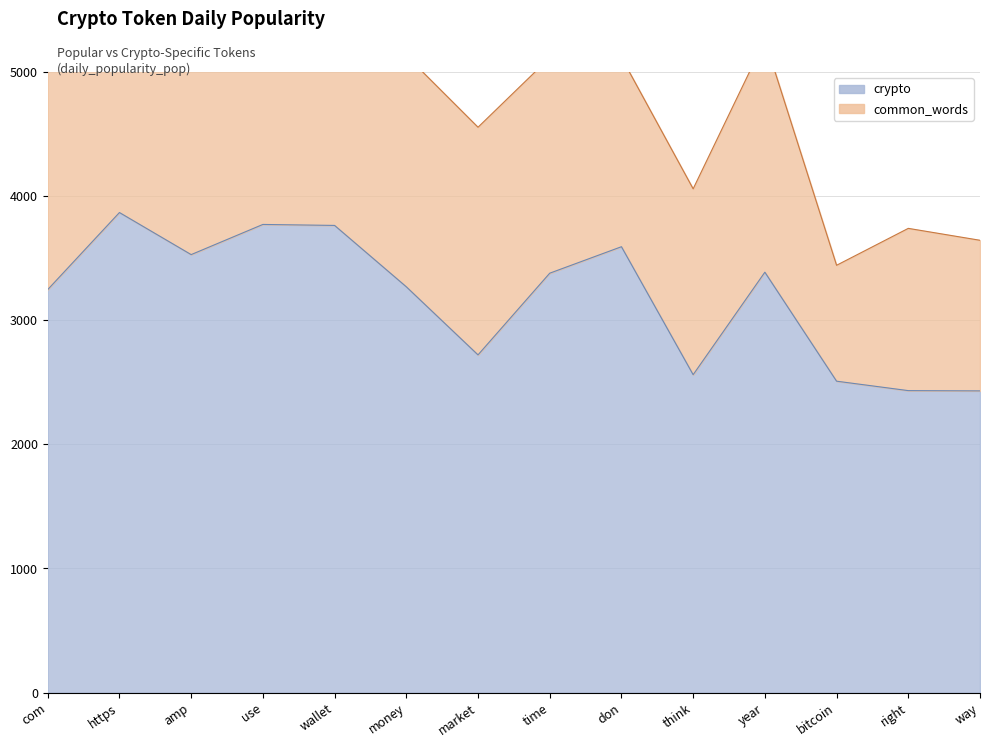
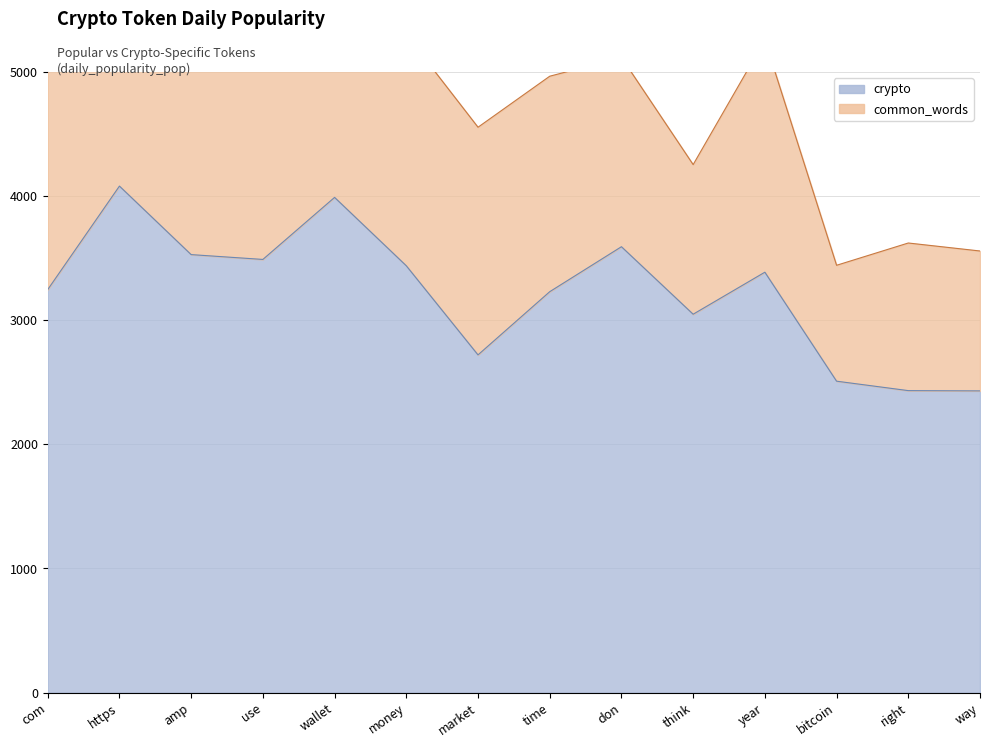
crypto, https: 3870 -> 4080
crypto, use: 3770 -> 3490
crypto, wallet: 3760 -> 3990
crypto, money: 3270 -> 3440
crypto, time: 3380 -> 3230
crypto, think: 2560 -> 3050
common_words, think: 1500 -> 1210
common_words, right: 1310 -> 1190
common_words, way: 1210 -> 1130
